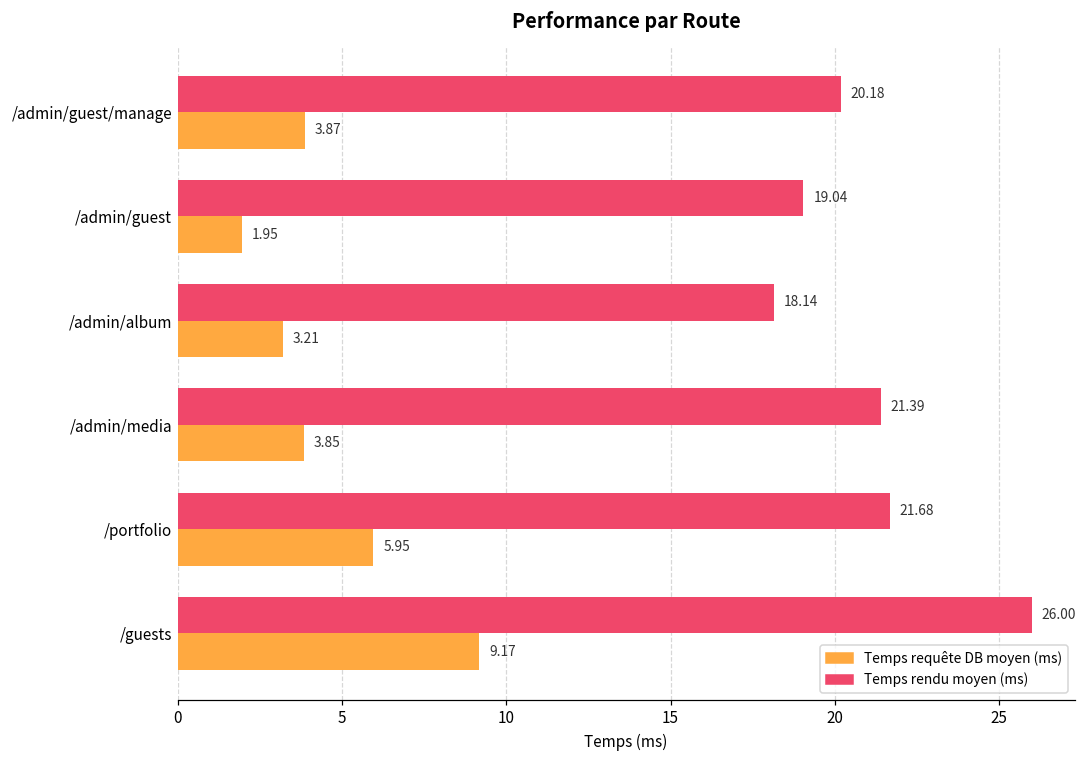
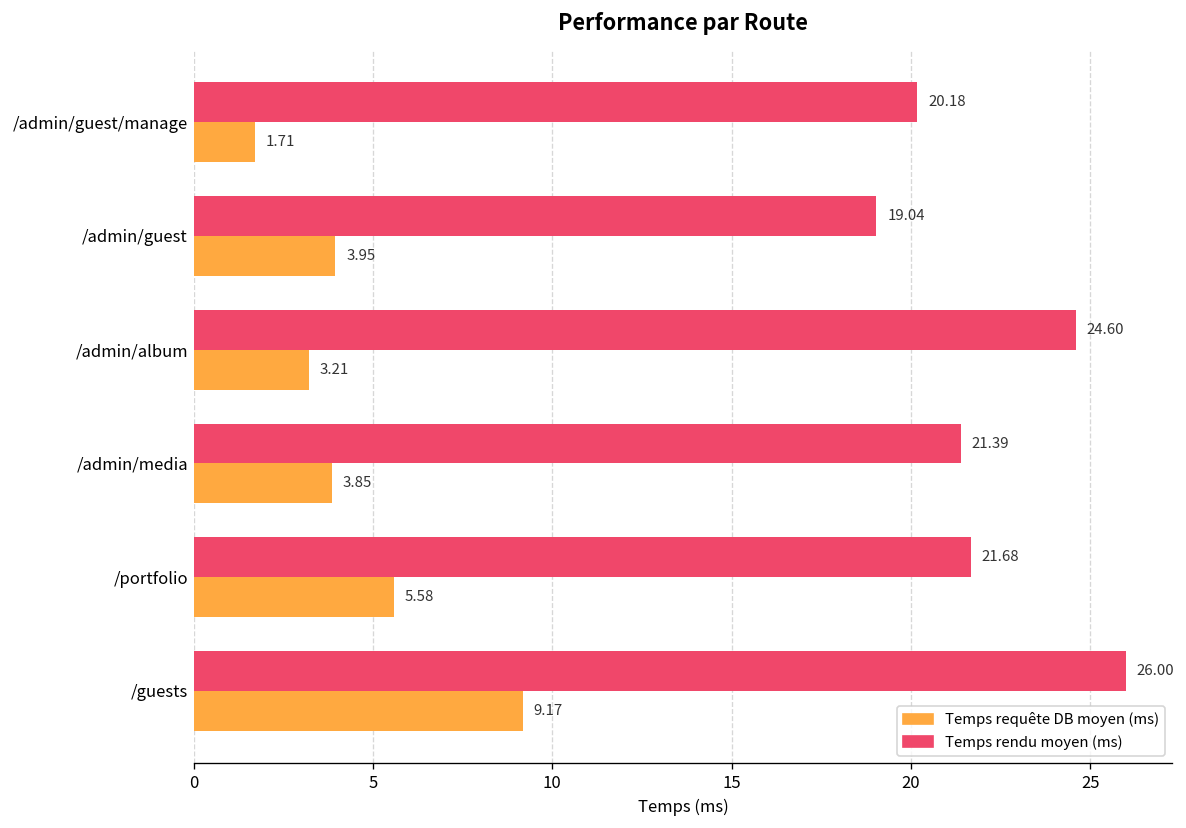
Temps requête DB moyen (ms), /admin/guest/manage: 3.87 -> 1.71
Temps requête DB moyen (ms), /admin/guest: 1.95 -> 3.95
Temps rendu moyen (ms), /admin/album: 18.14 -> 24.60
Temps requête DB moyen (ms), /portfolio: 5.95 -> 5.58
